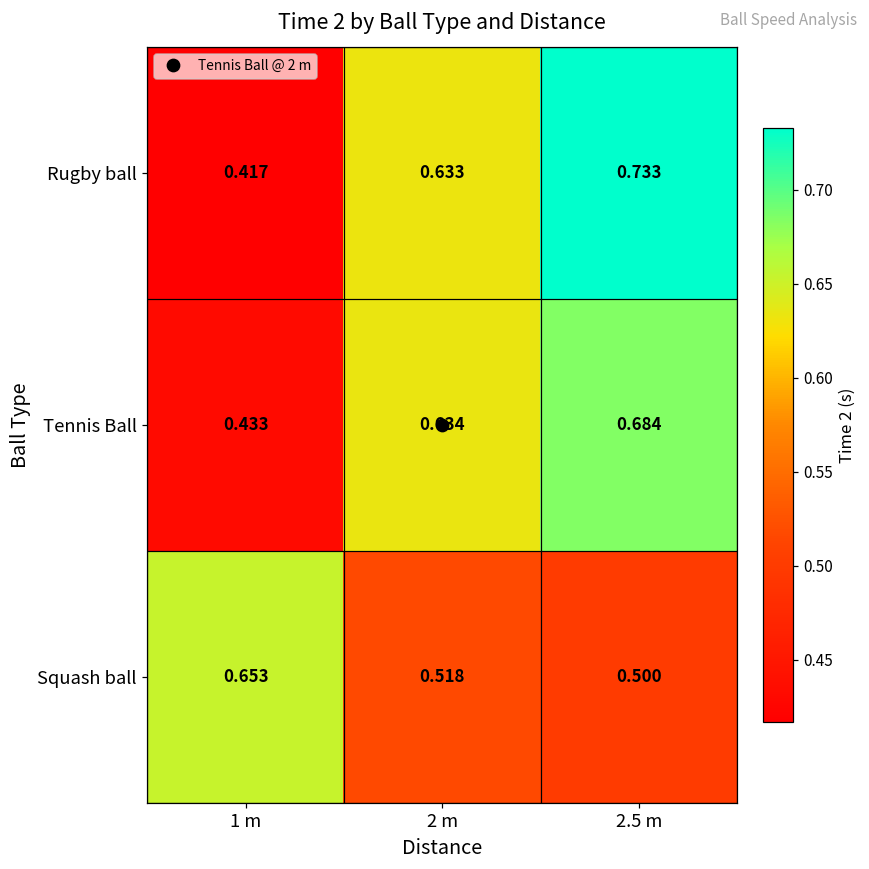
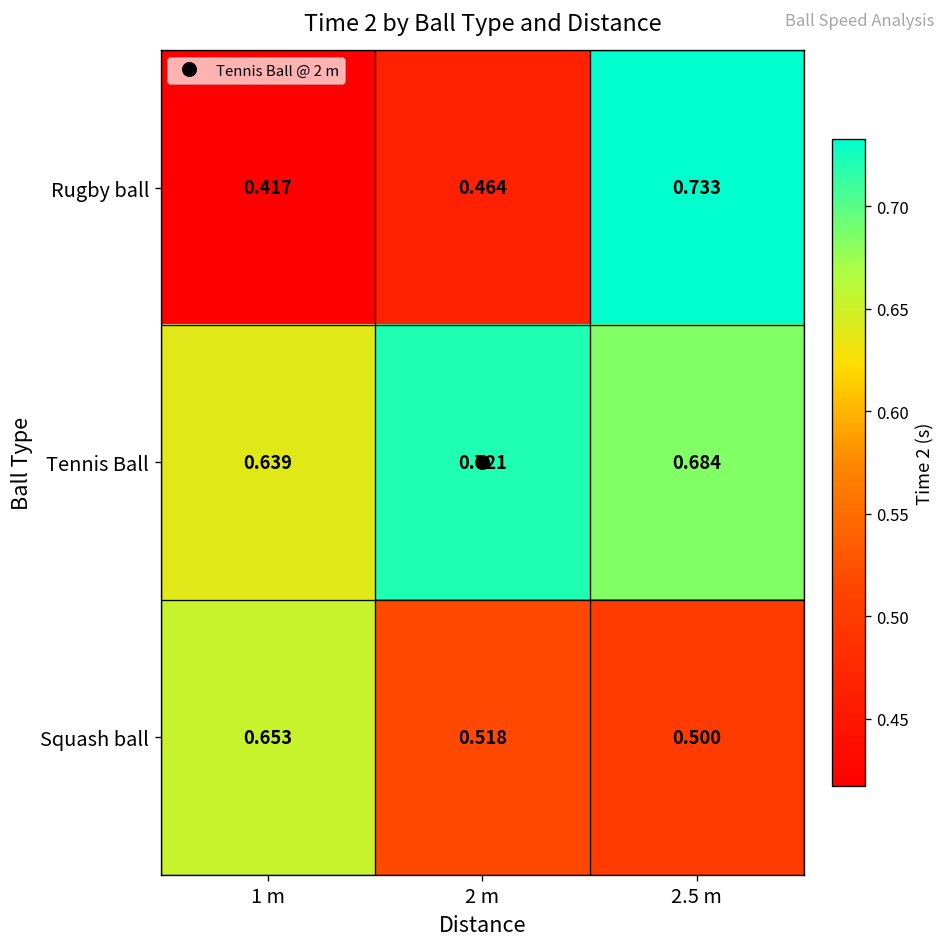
Rugby ball, 2 m: 0.633 -> 0.464
Tennis Ball, 1 m: 0.433 -> 0.639
Tennis Ball, 2 m: 0.634 -> 0.721
